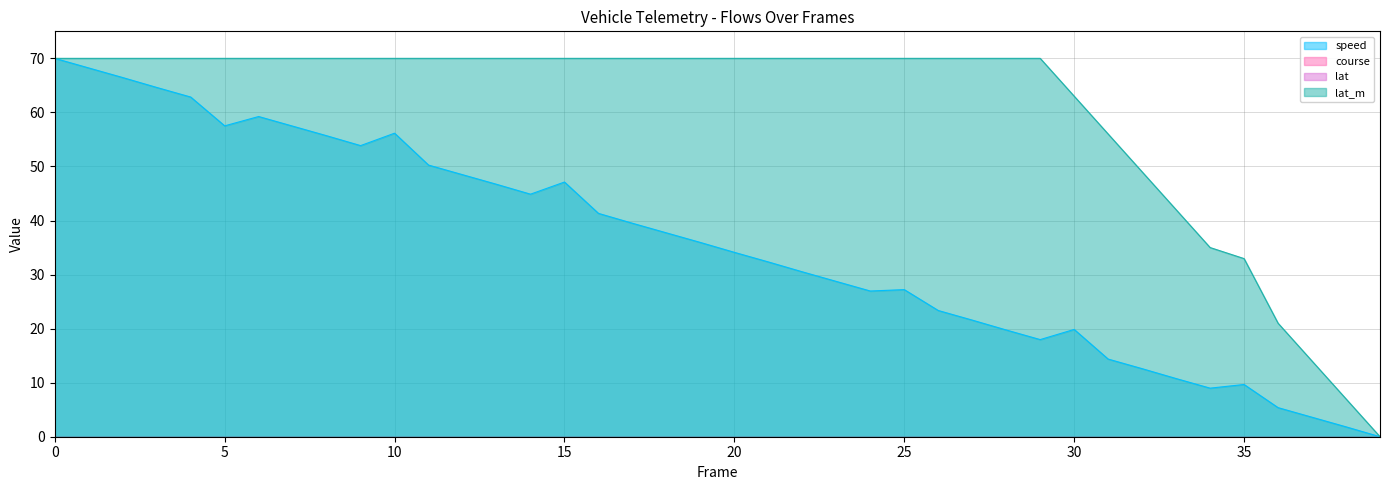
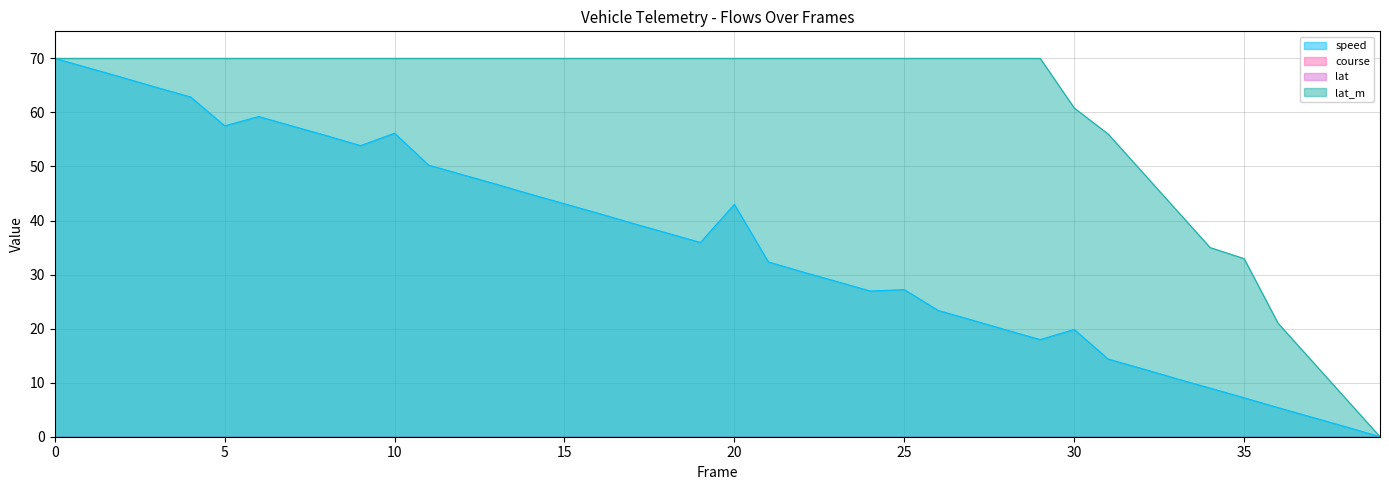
speed, 15: 47 -> 43
speed, 20: 34 -> 43
lat_m, 30: 63 -> 61
speed, 35: 10 -> 7
